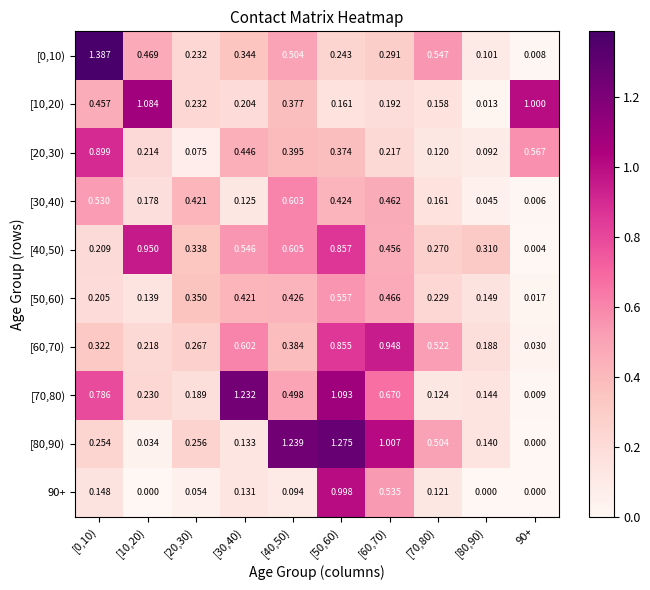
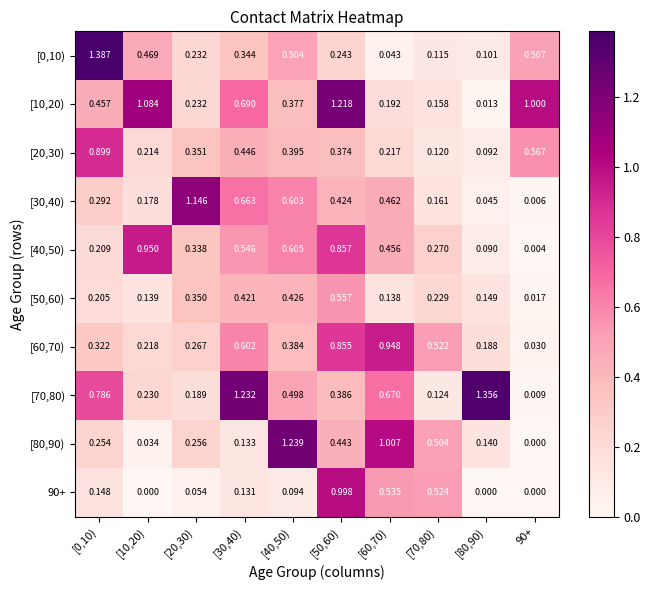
[0,10), [60,70): 0.291 -> 0.043
[0,10), [70,80): 0.547 -> 0.115
[0,10), 90+: 0.008 -> 0.507
[10,20), [30,40): 0.204 -> 0.690
[10,20), [50,60): 0.161 -> 1.218
[20,30), [20,30): 0.075 -> 0.351
[30,40), [0,10): 0.530 -> 0.292
[30,40), [20,30): 0.421 -> 1.146
[30,40), [30,40): 0.125 -> 0.663
[40,50), [80,90): 0.310 -> 0.090
[50,60), [60,70): 0.466 -> 0.138
[70,80), [50,60): 1.093 -> 0.386
[70,80), [80,90): 0.144 -> 1.356
[80,90), [50,60): 1.275 -> 0.443
90+, [70,80): 0.121 -> 0.524
